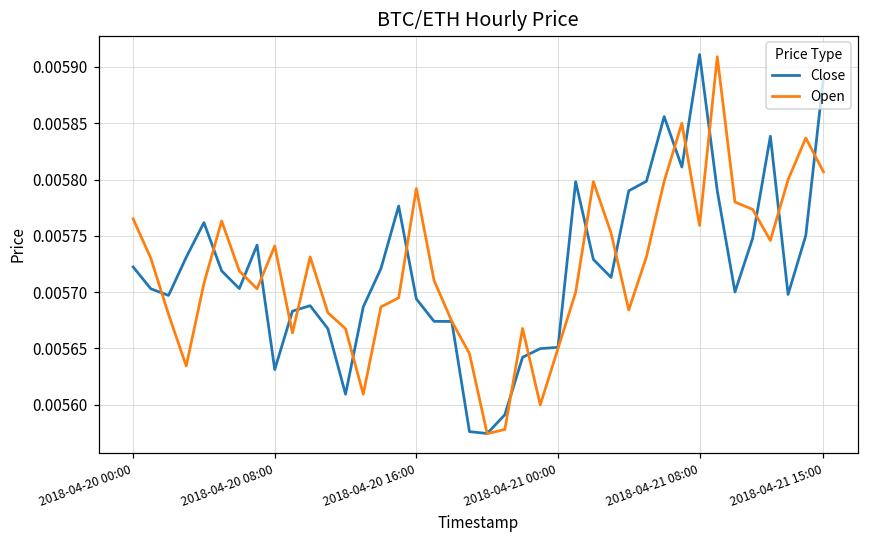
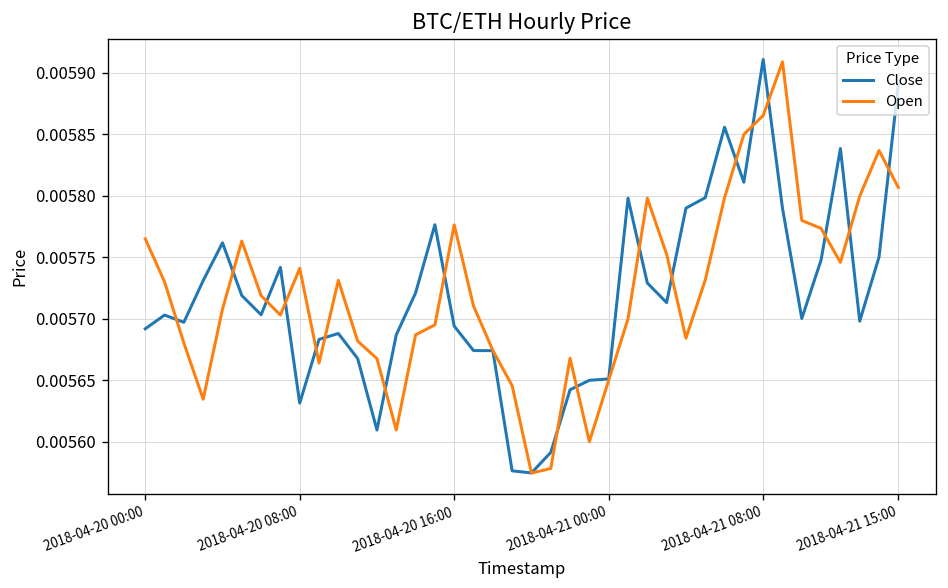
Close, 2018-04-20 00:00: 0.005722 -> 0.005692
Open, 2018-04-20 16:00: 0.005792 -> 0.005776
Open, 2018-04-21 08:00: 0.005759 -> 0.005865
